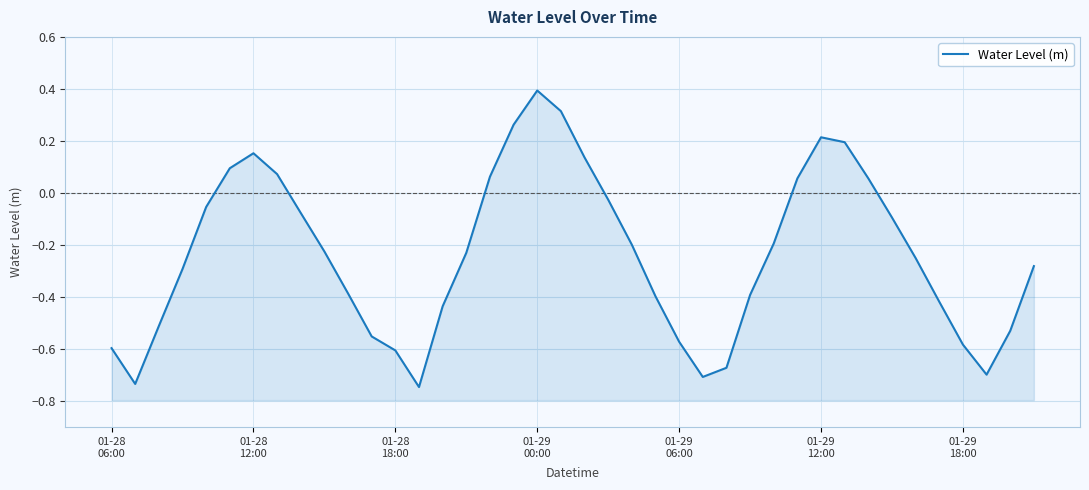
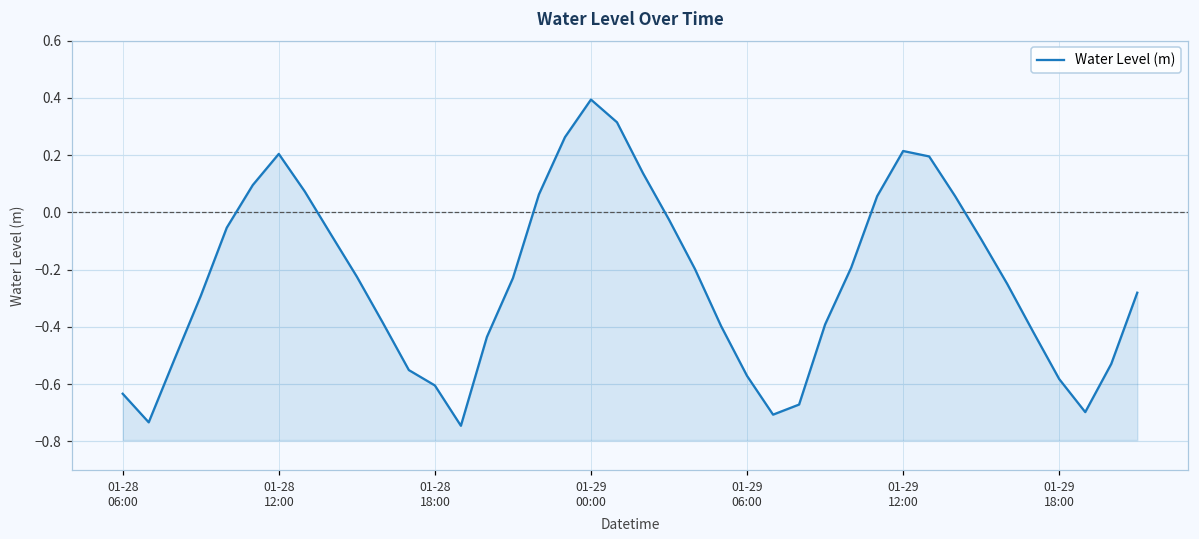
01-28 06:00: -0.60 -> -0.63
01-28 12:00: 0.15 -> 0.20
